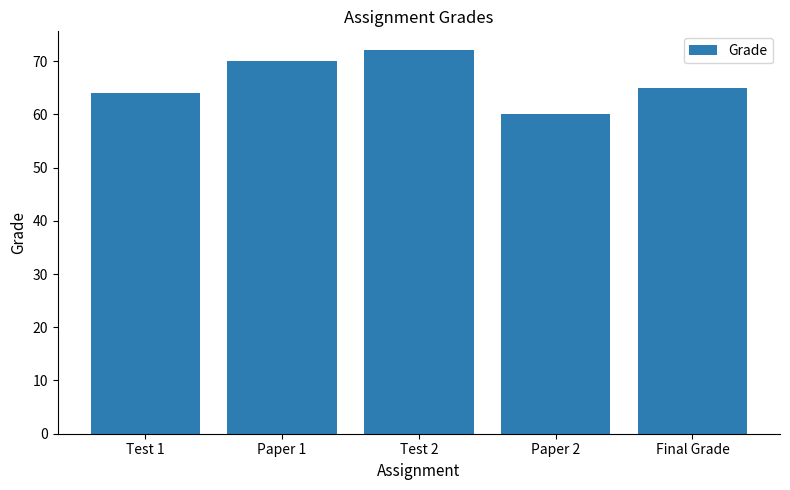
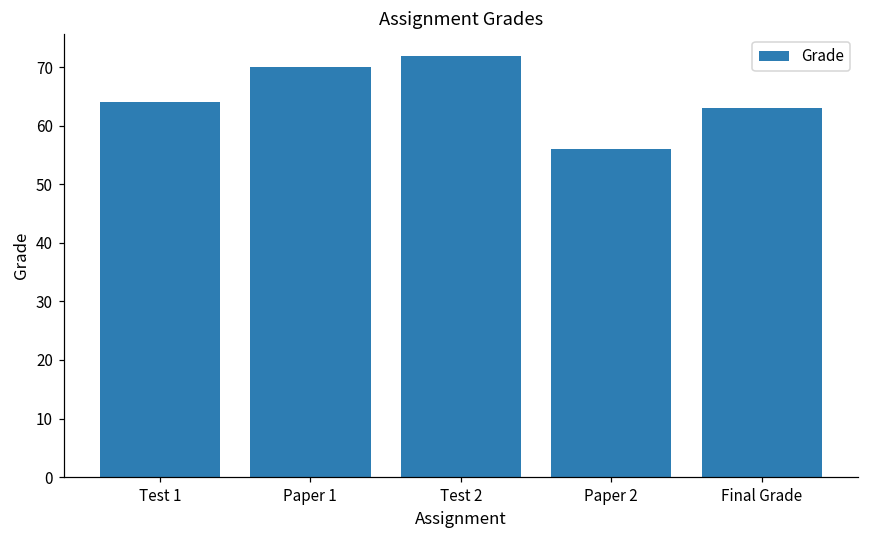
Paper 2: 60 -> 56
Final Grade: 65 -> 63
